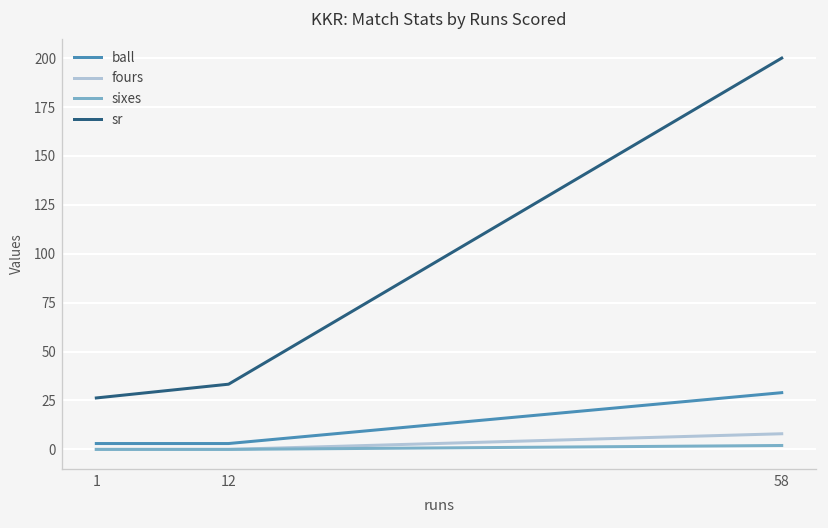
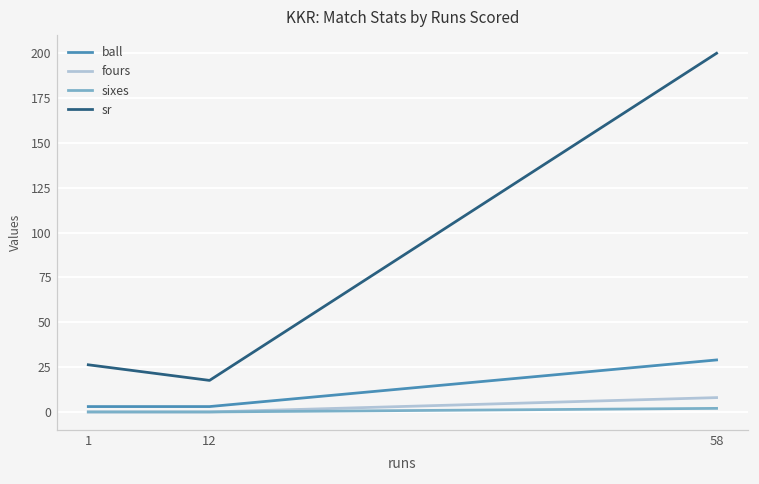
sr, 12: 33 -> 18
